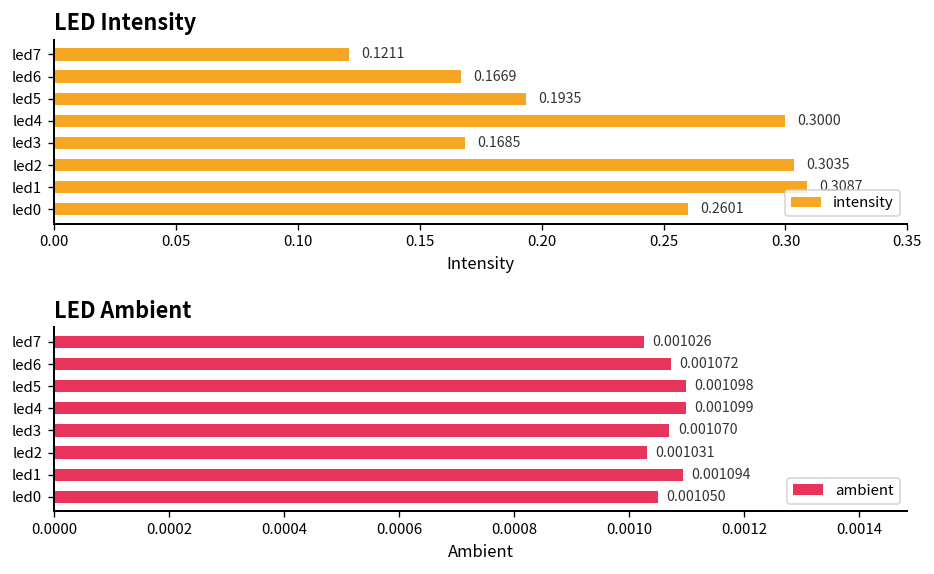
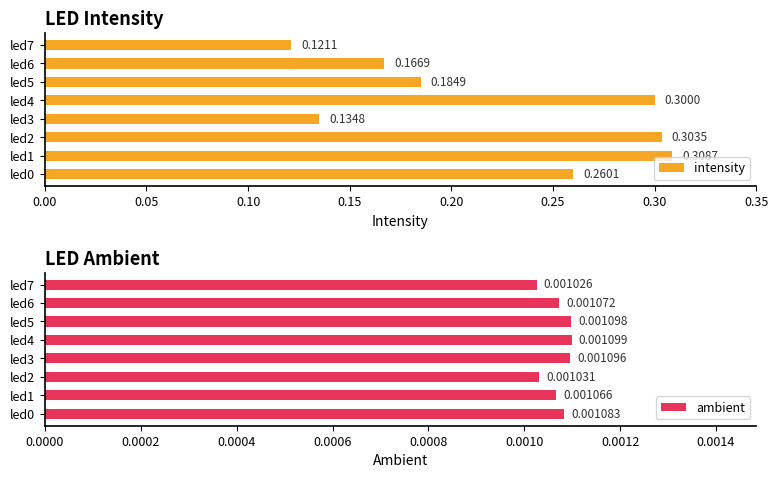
LED Intensity, led5: 0.1935 -> 0.1849
LED Intensity, led3: 0.1685 -> 0.1348
LED Ambient, led3: 0.001070 -> 0.001096
LED Ambient, led1: 0.001094 -> 0.001066
LED Ambient, led0: 0.001050 -> 0.001083
